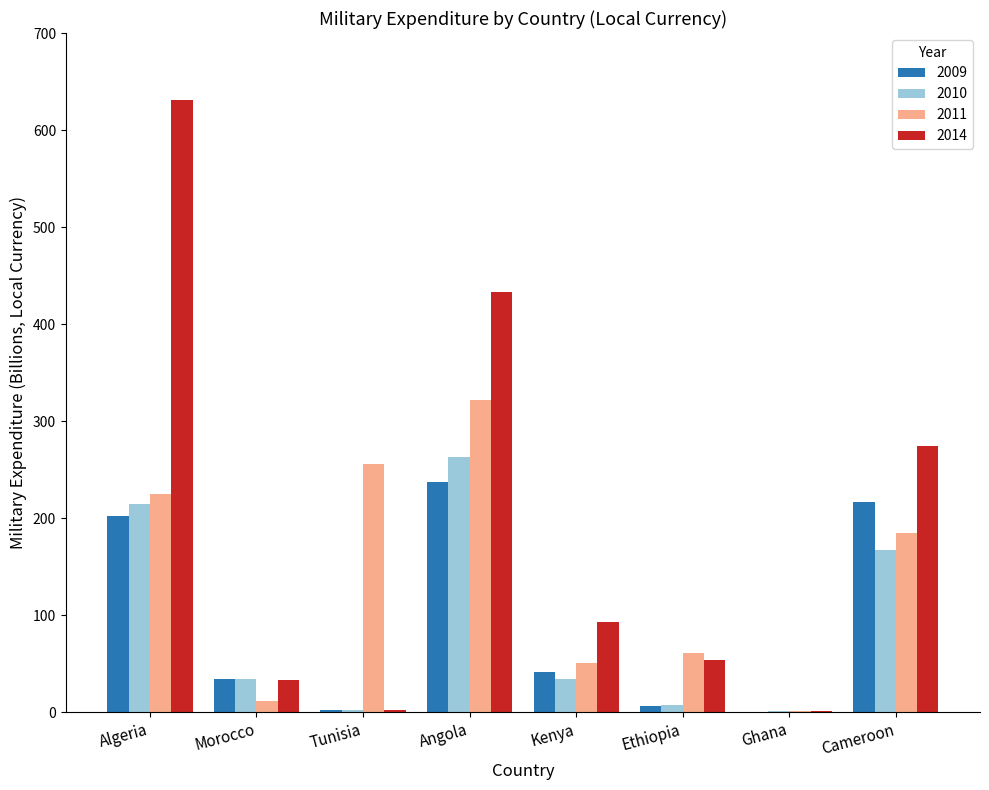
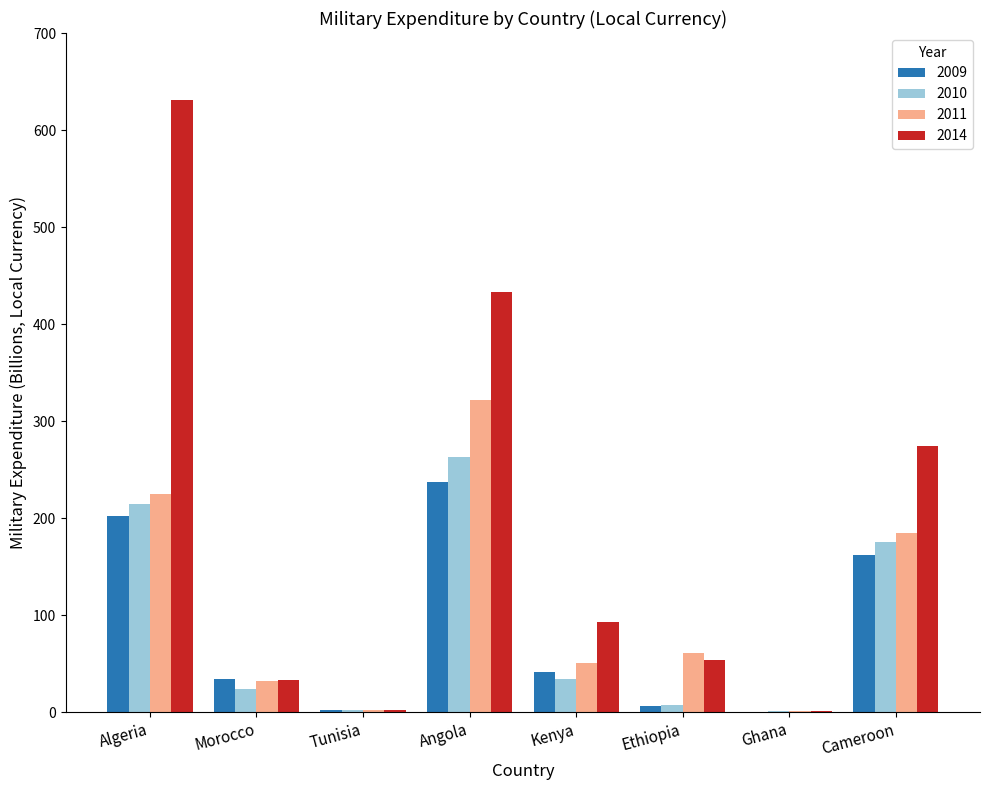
2010, Morocco: 30 -> 20
2011, Morocco: 10 -> 30
2011, Tunisia: 260 -> 0
2009, Cameroon: 220 -> 160
2010, Cameroon: 170 -> 180
